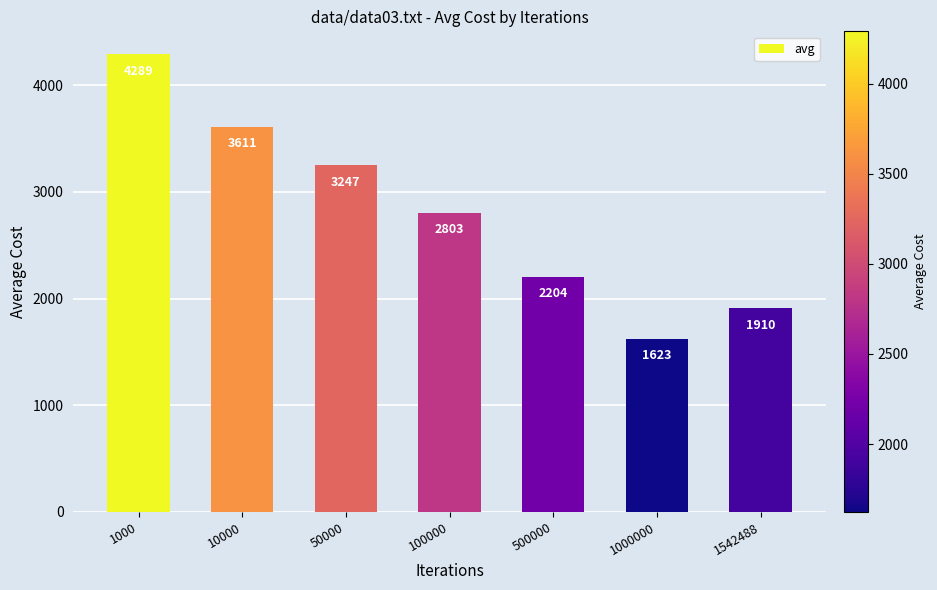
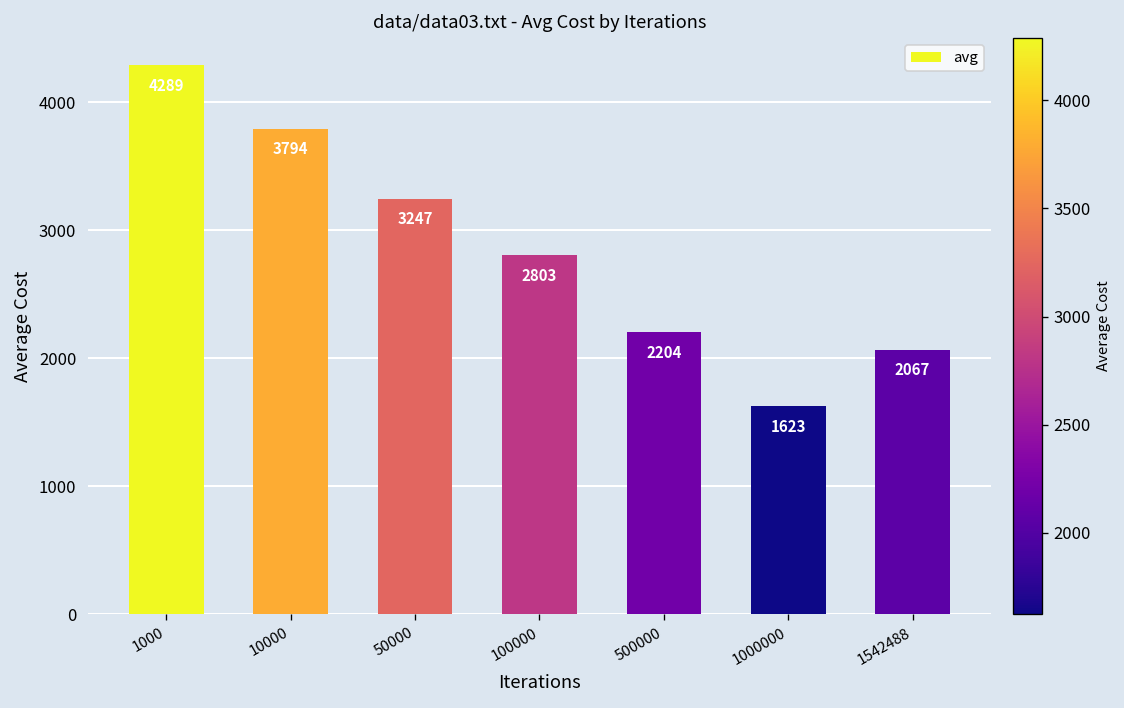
10000: 3611 -> 3794
1542488: 1910 -> 2067
